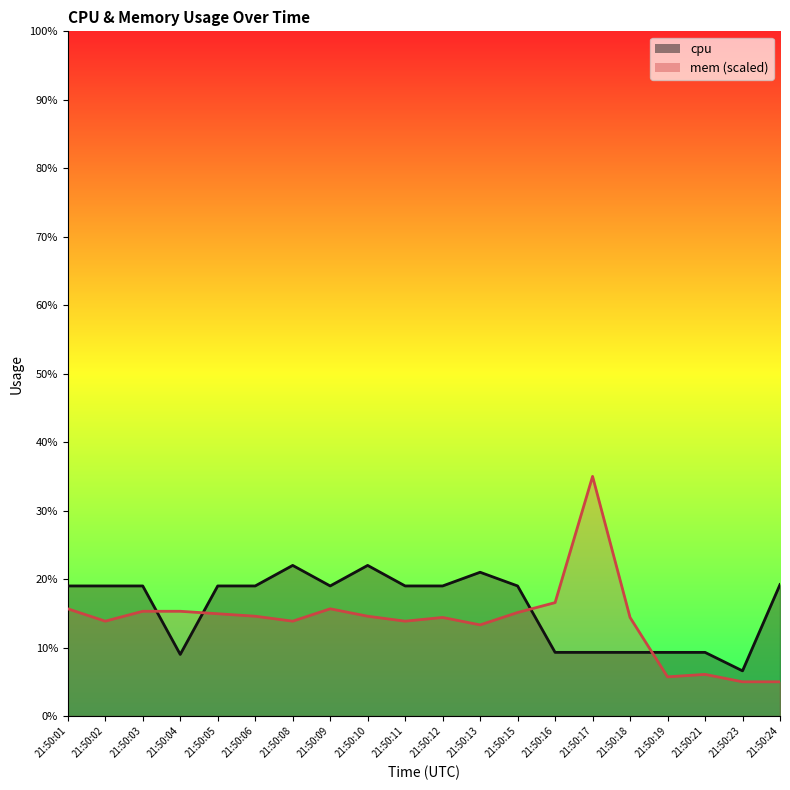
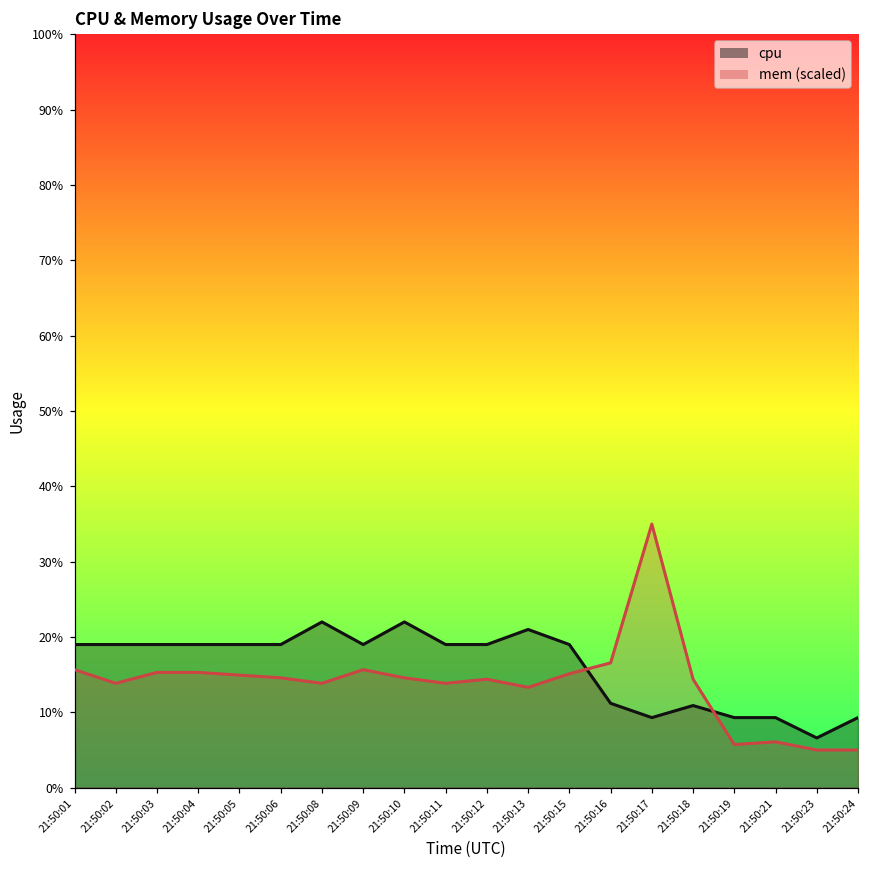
cpu, 21:50:04: 9% -> 19%
cpu, 21:50:16: 9% -> 11%
cpu, 21:50:18: 9% -> 11%
cpu, 21:50:24: 19% -> 9%
